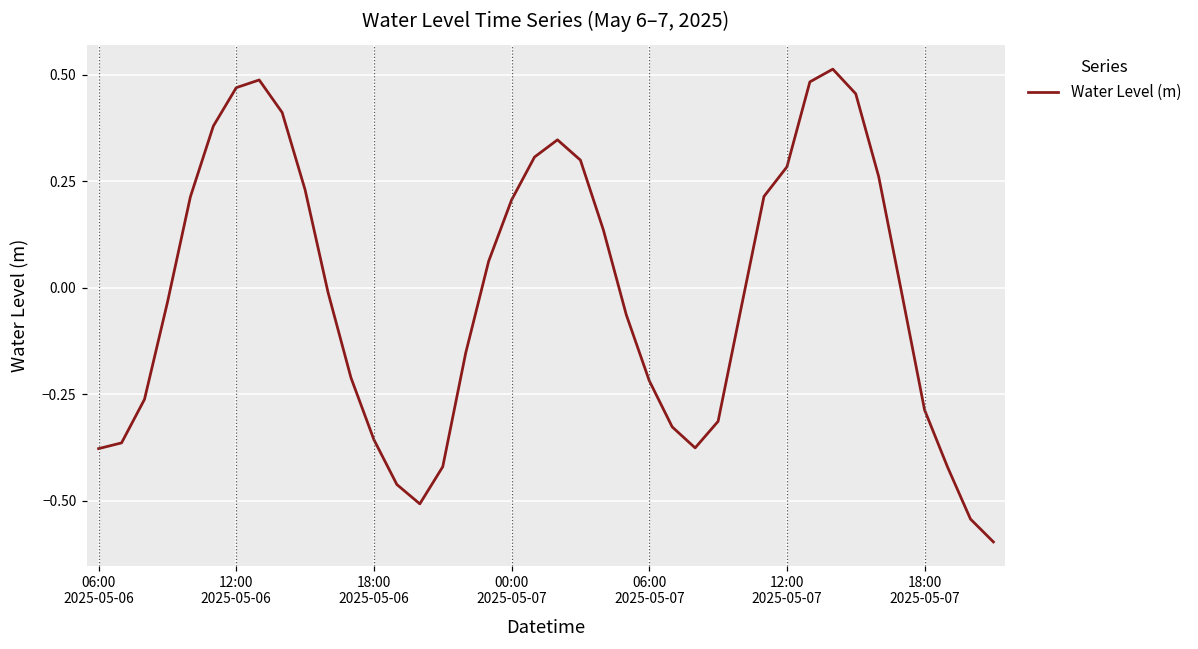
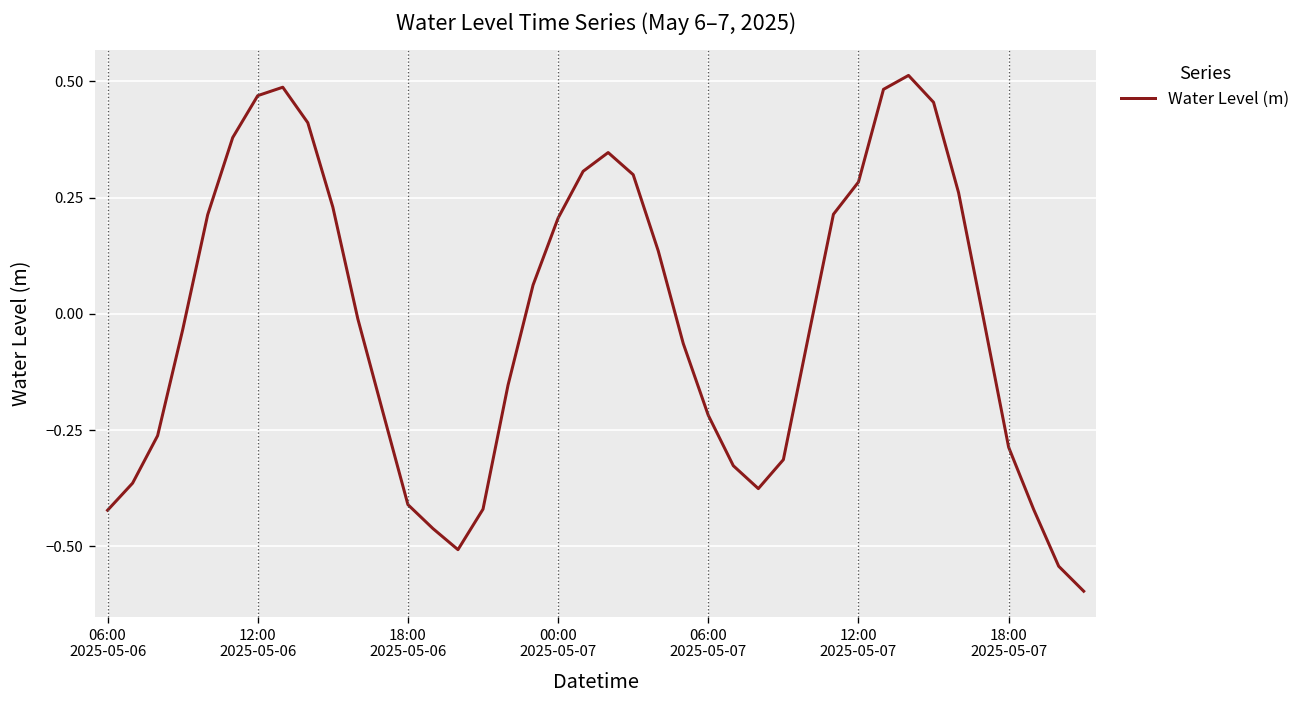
06:00 2025-05-06: -0.38 -> -0.42
18:00 2025-05-06: -0.36 -> -0.41
